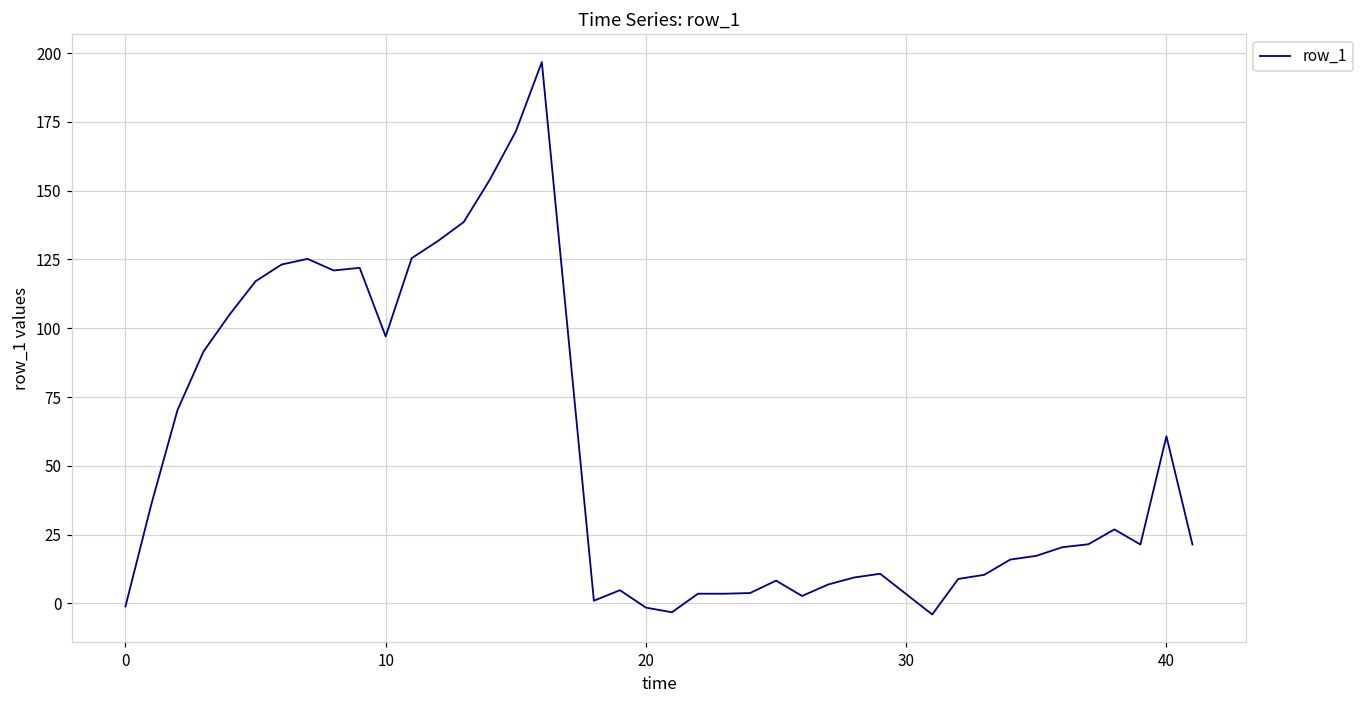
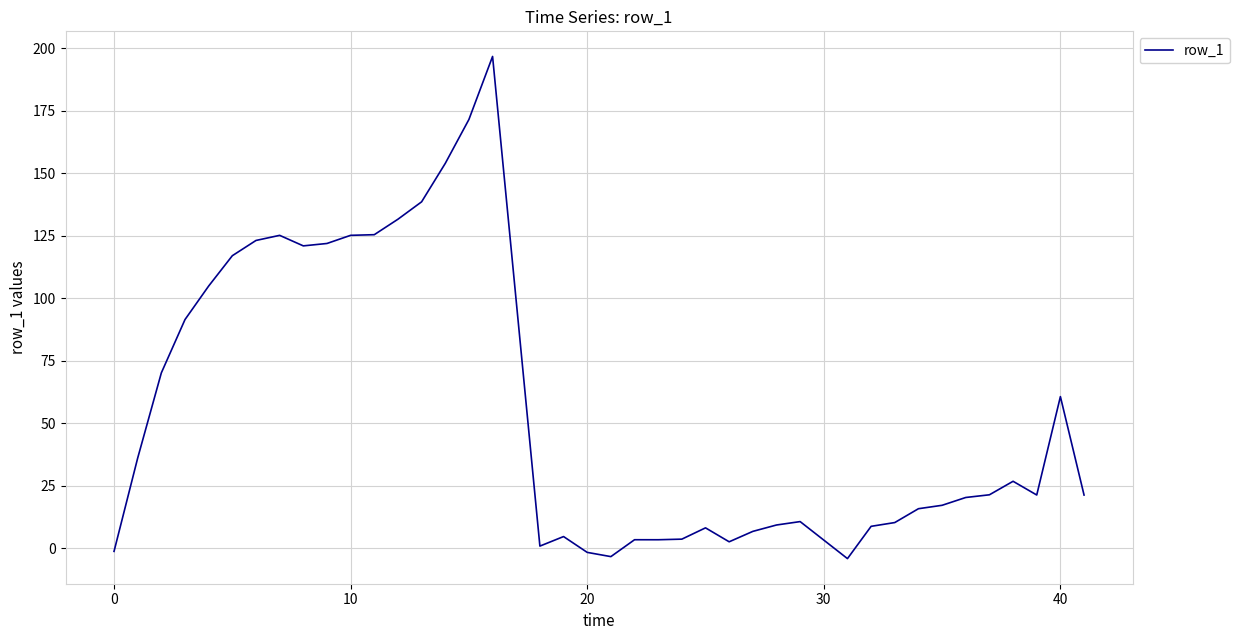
10: 97 -> 125
